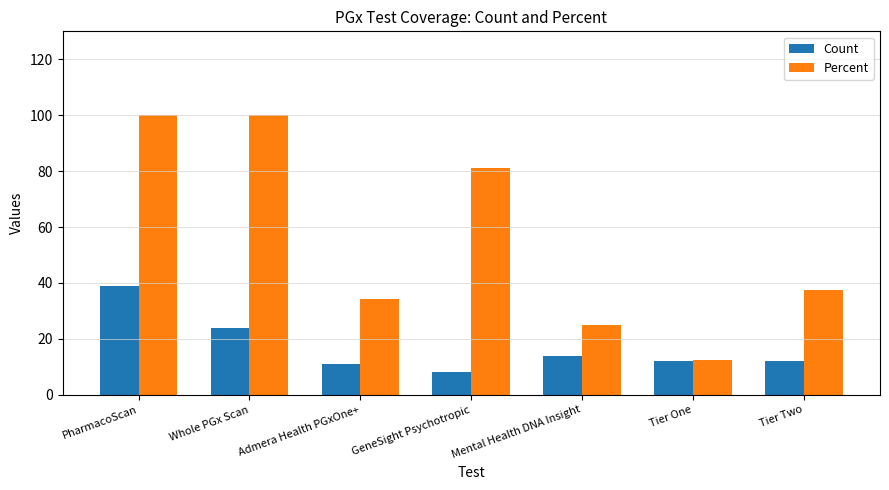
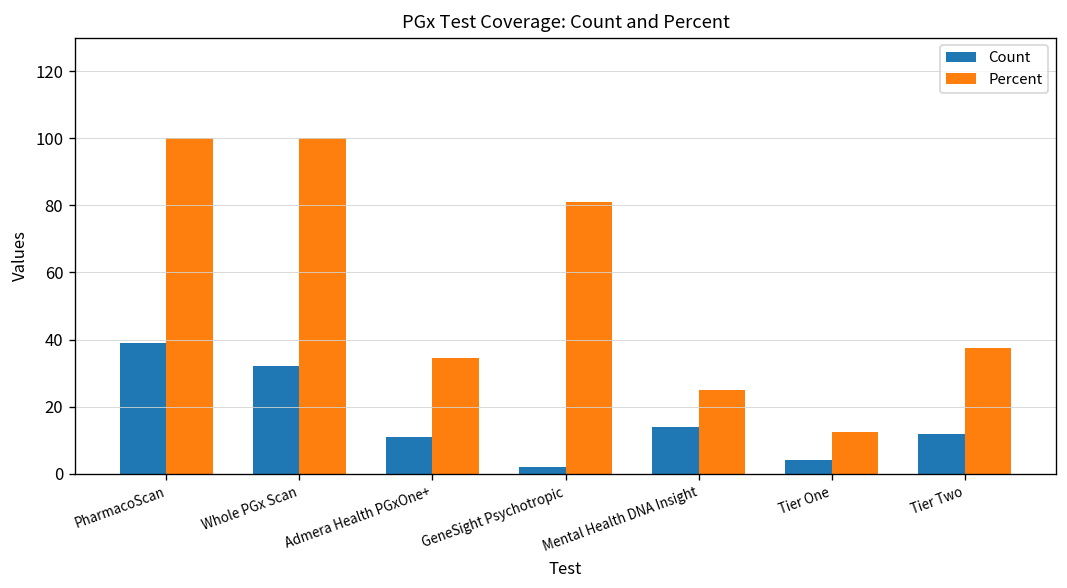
Count, Whole PGx Scan: 24 -> 32
Count, GeneSight Psychotropic: 8 -> 2
Count, Tier One: 12 -> 4
